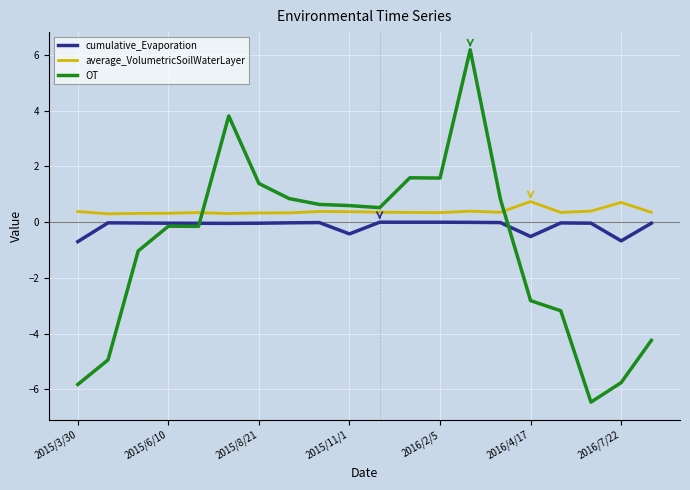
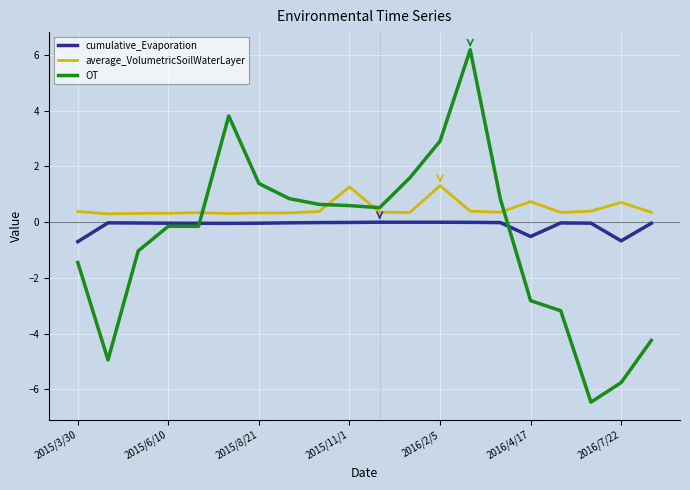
OT, 2015/3/30: -5.8 -> -1.5
cumulative_Evaporation, 2015/11/1: -0.4 -> 0.0
average_VolumetricSoilWaterLayer, 2015/11/1: 0.4 -> 1.3
average_VolumetricSoilWaterLayer, 2016/2/5: 0.3 -> 1.3
OT, 2016/2/5: 1.6 -> 2.9
